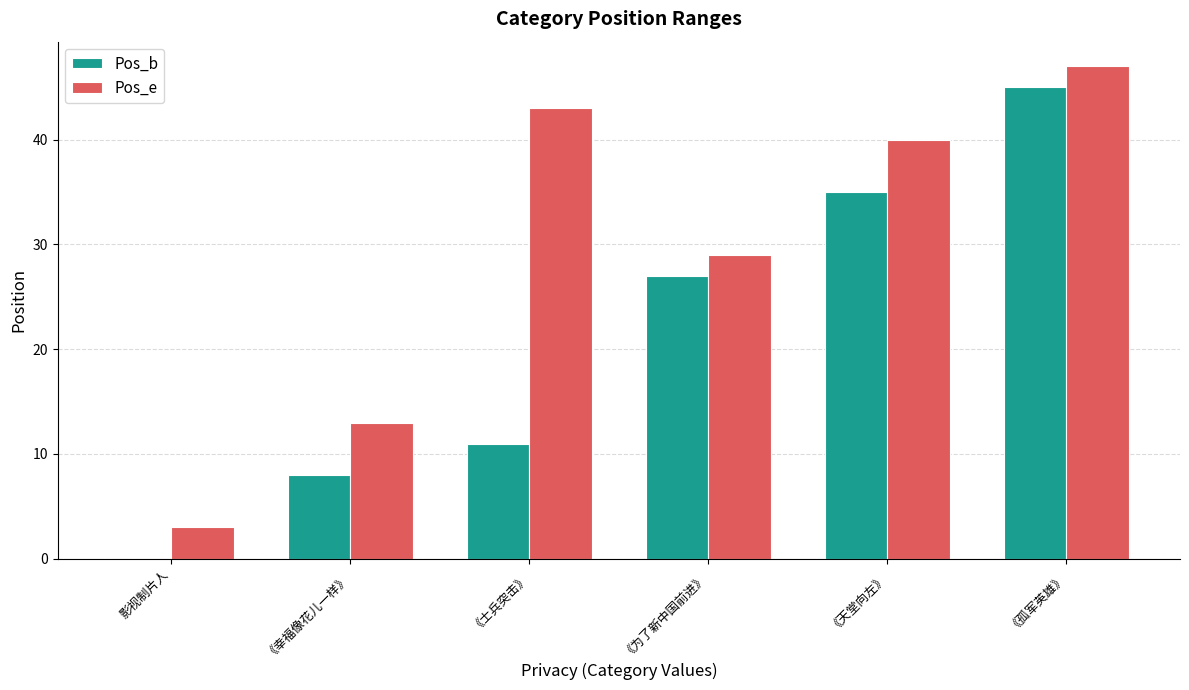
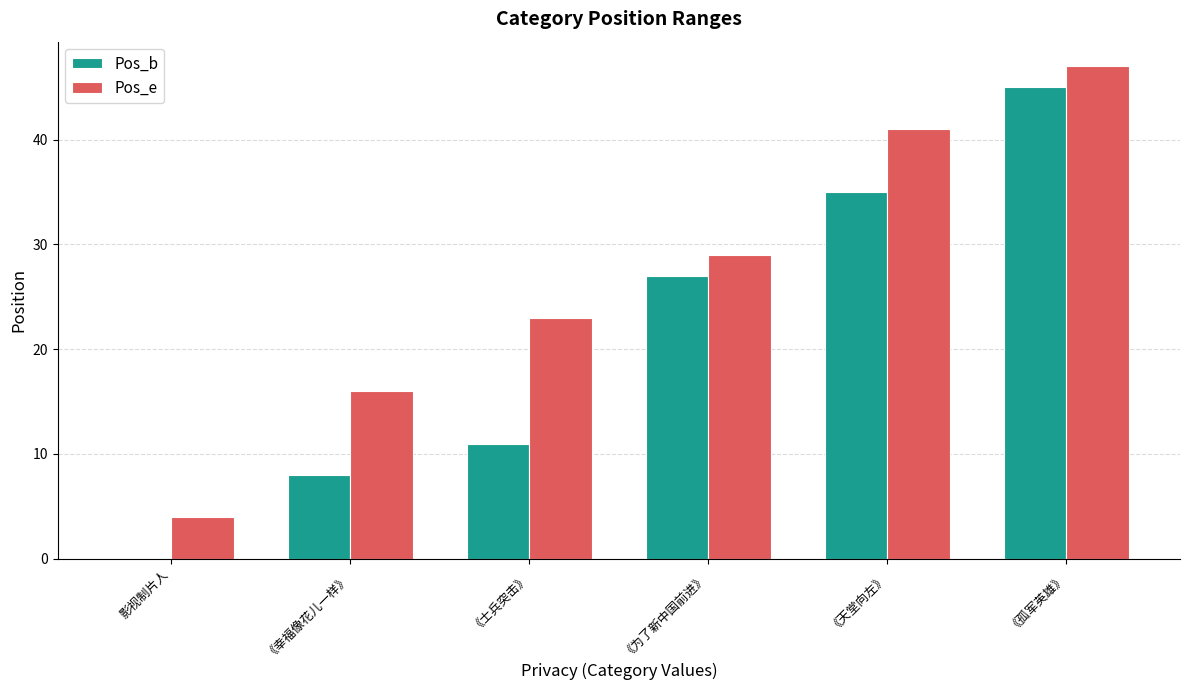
Pos_e, 影视制片人: 3 -> 4
Pos_e, 《幸福像花儿一样》: 13 -> 16
Pos_e, 《士兵突击》: 43 -> 23
Pos_e, 《天堂向左》: 40 -> 41
